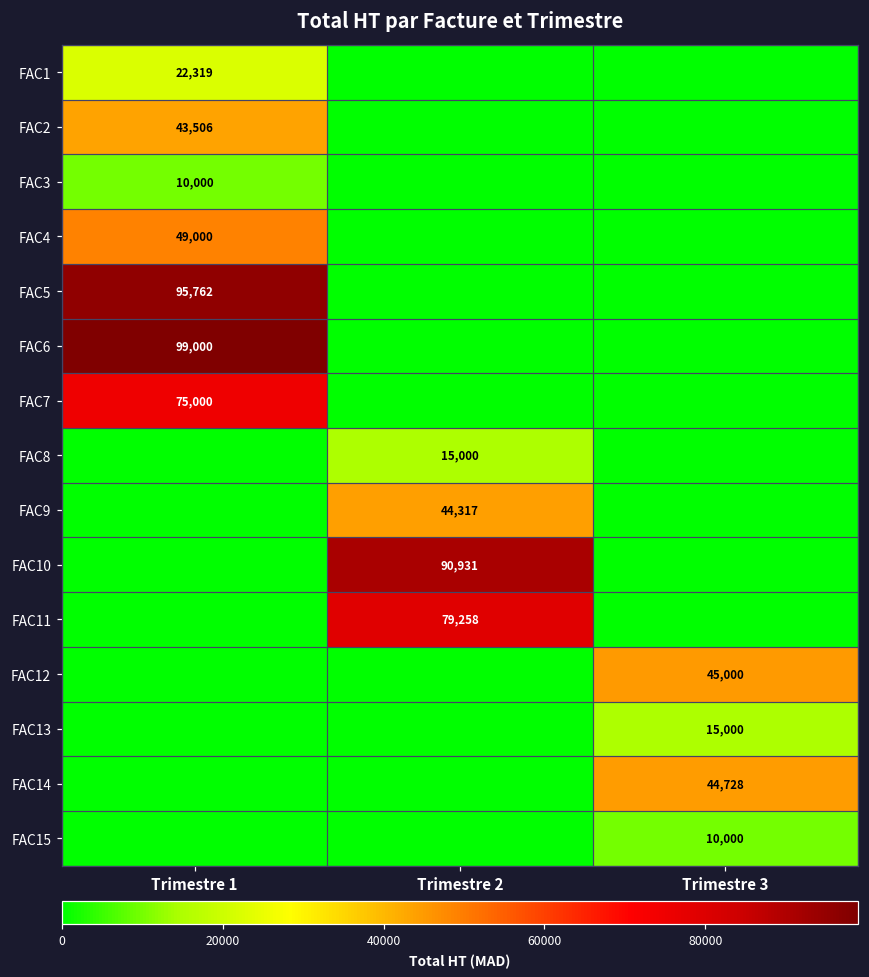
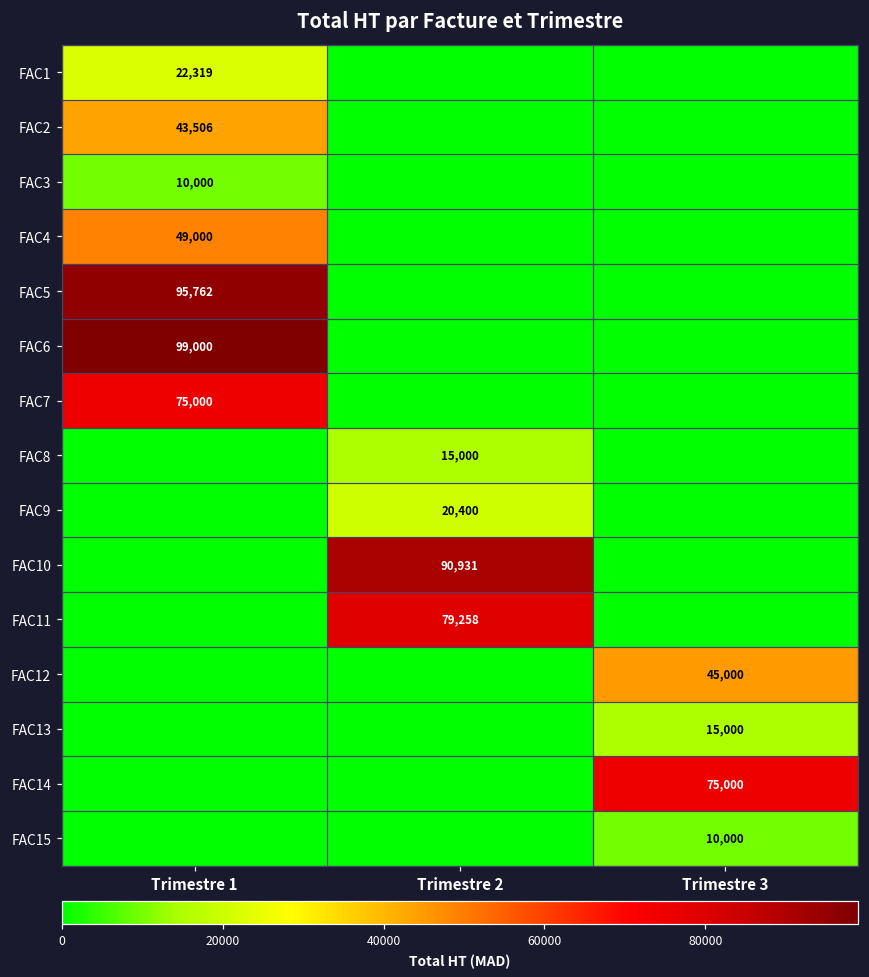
FAC9, Trimestre 2: 44,317 -> 20,400
FAC14, Trimestre 3: 44,728 -> 75,000
